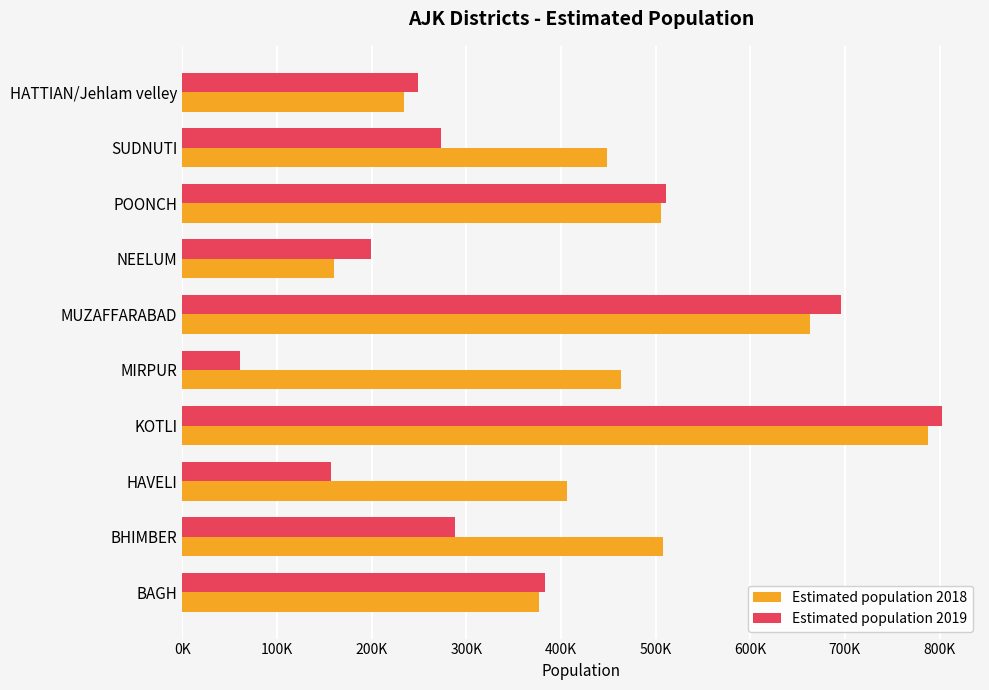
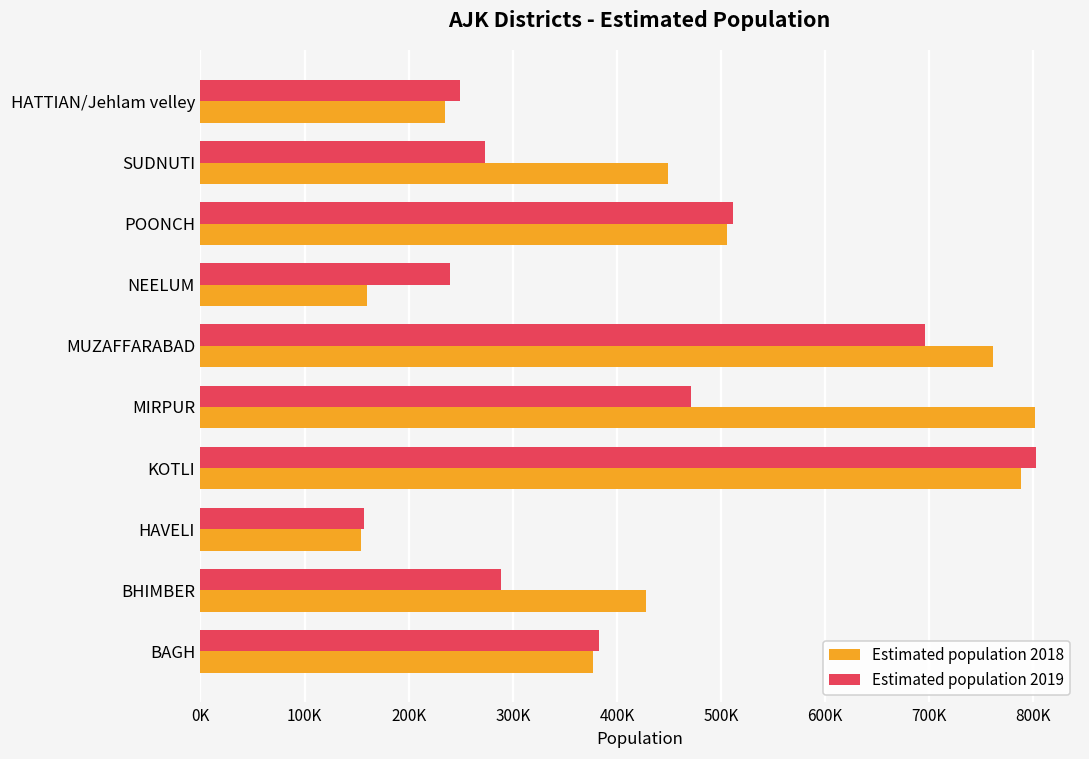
Estimated population 2019, NEELUM: 200000 -> 240000
Estimated population 2018, MUZAFFARABAD: 660000 -> 760000
Estimated population 2019, MIRPUR: 60000 -> 470000
Estimated population 2018, MIRPUR: 460000 -> 800000
Estimated population 2018, HAVELI: 410000 -> 150000
Estimated population 2018, BHIMBER: 510000 -> 430000
